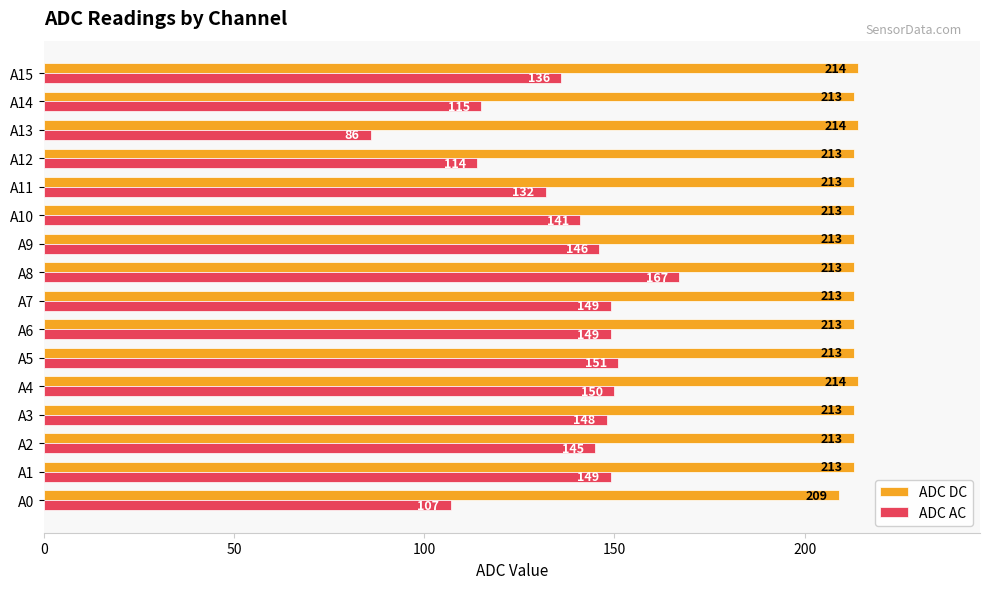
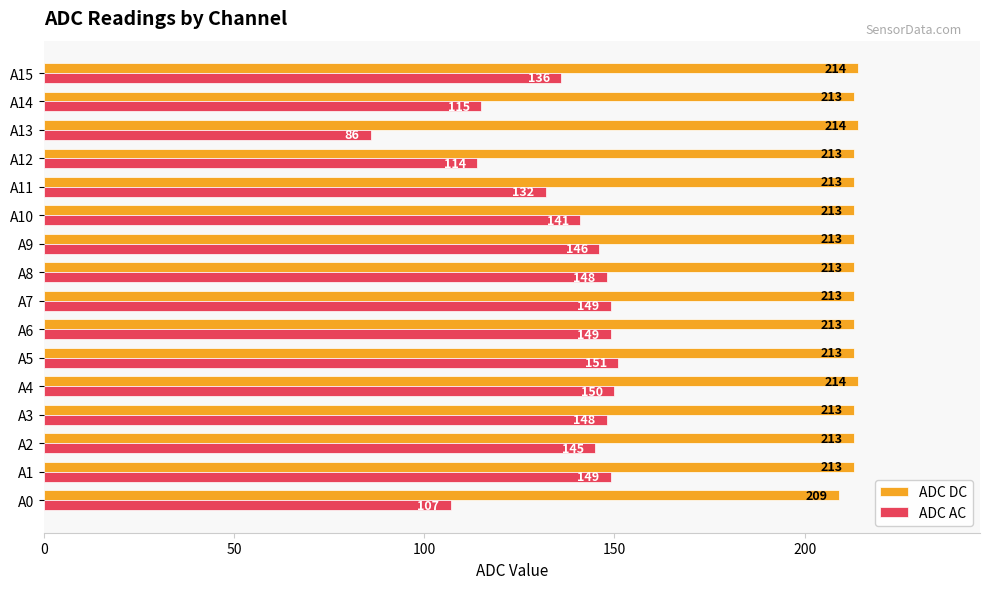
ADC AC, A8: 167 -> 148
